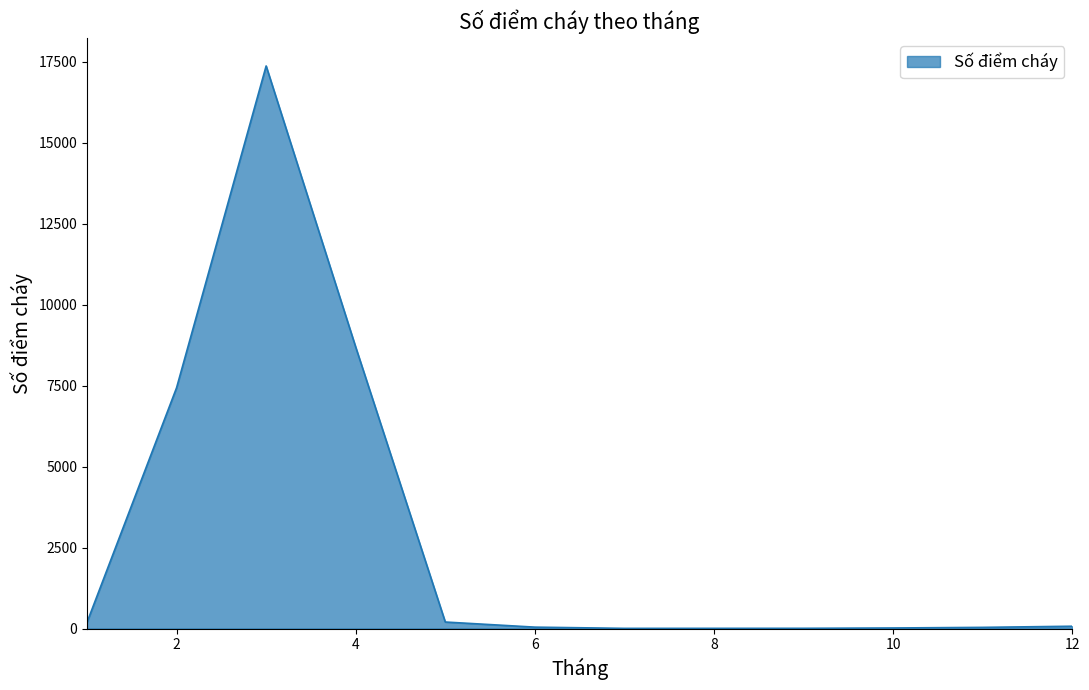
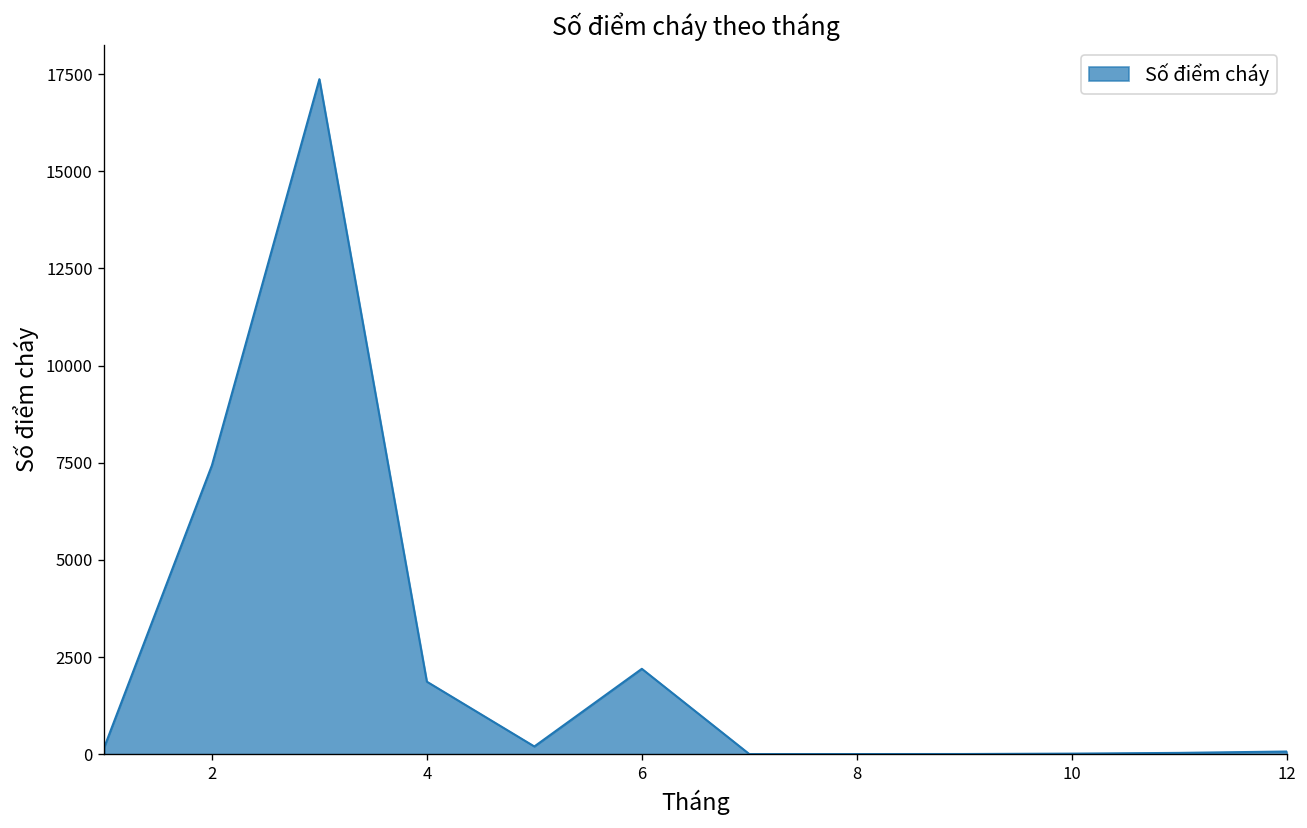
4: 8700 -> 1900
6: 0 -> 2200
